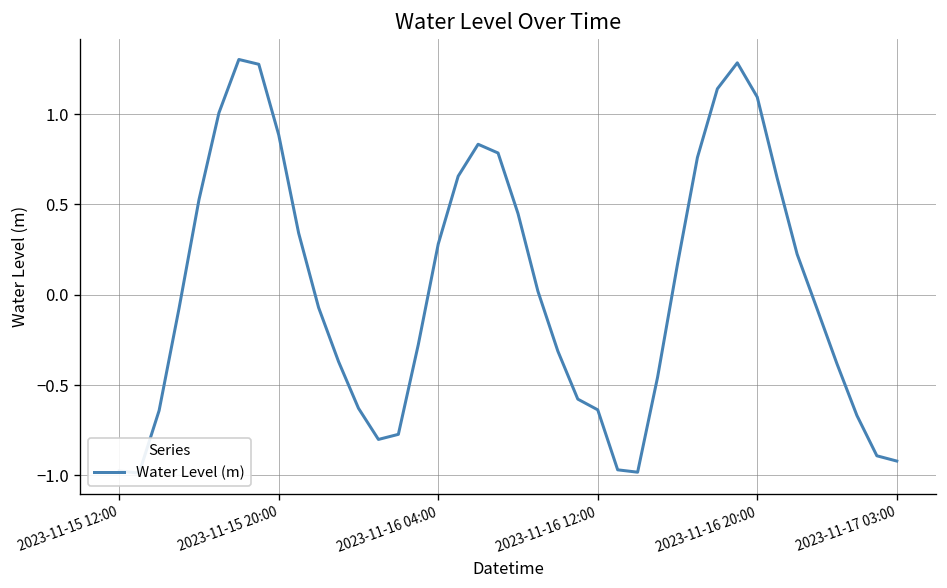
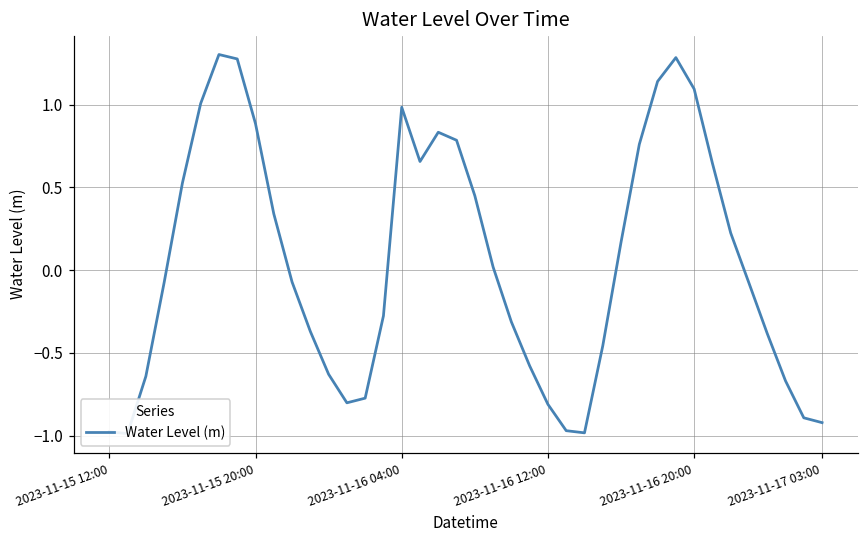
2023-11-16 04:00: 0.28 -> 0.98
2023-11-16 12:00: -0.64 -> -0.81
